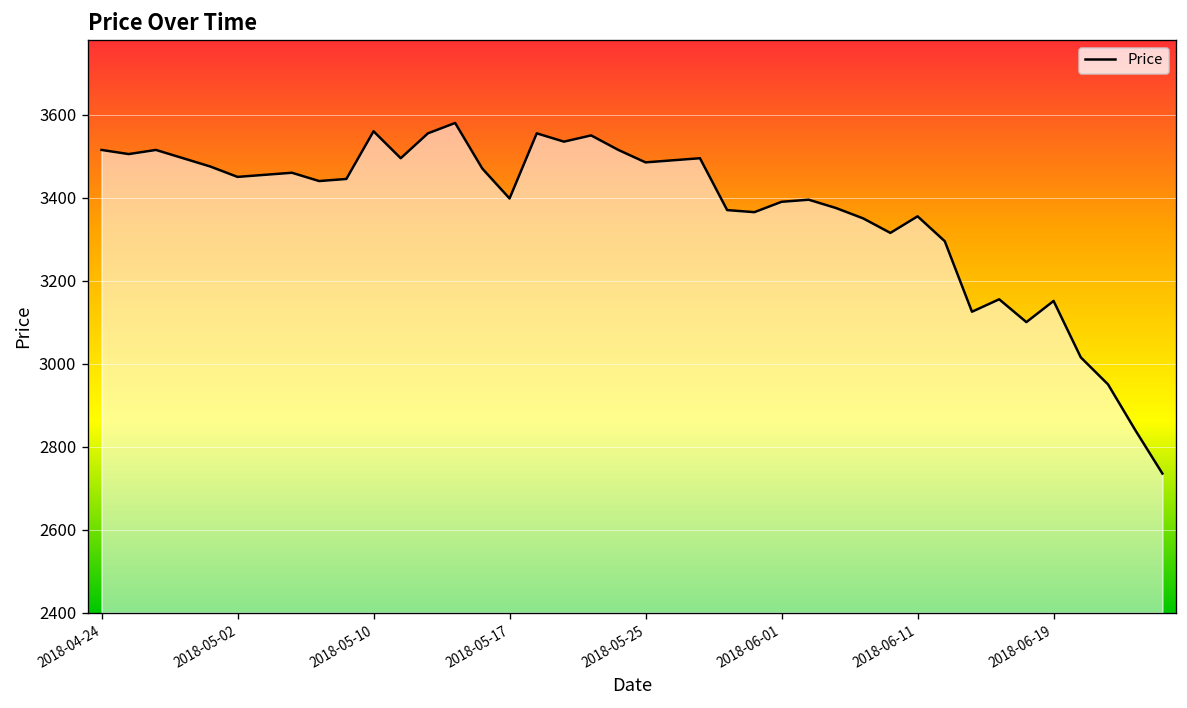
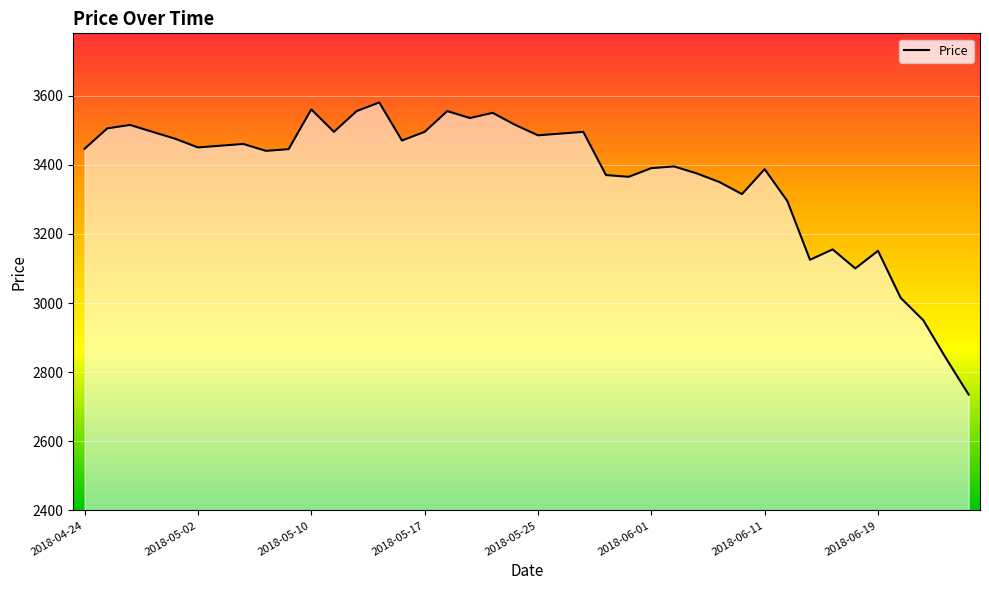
2018-04-24: 3520 -> 3450
2018-05-17: 3400 -> 3500
2018-06-11: 3360 -> 3390
